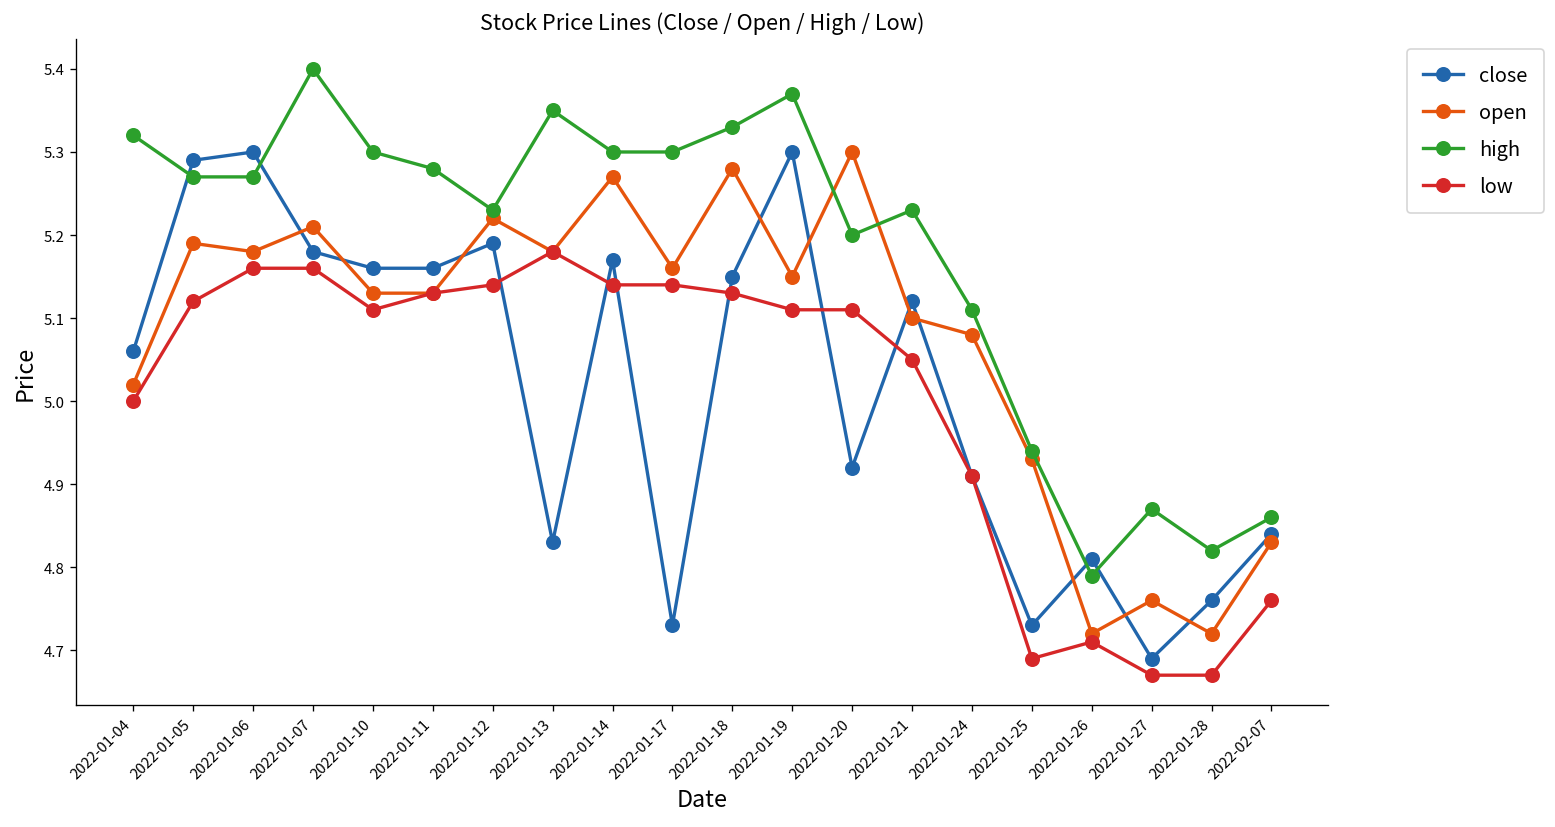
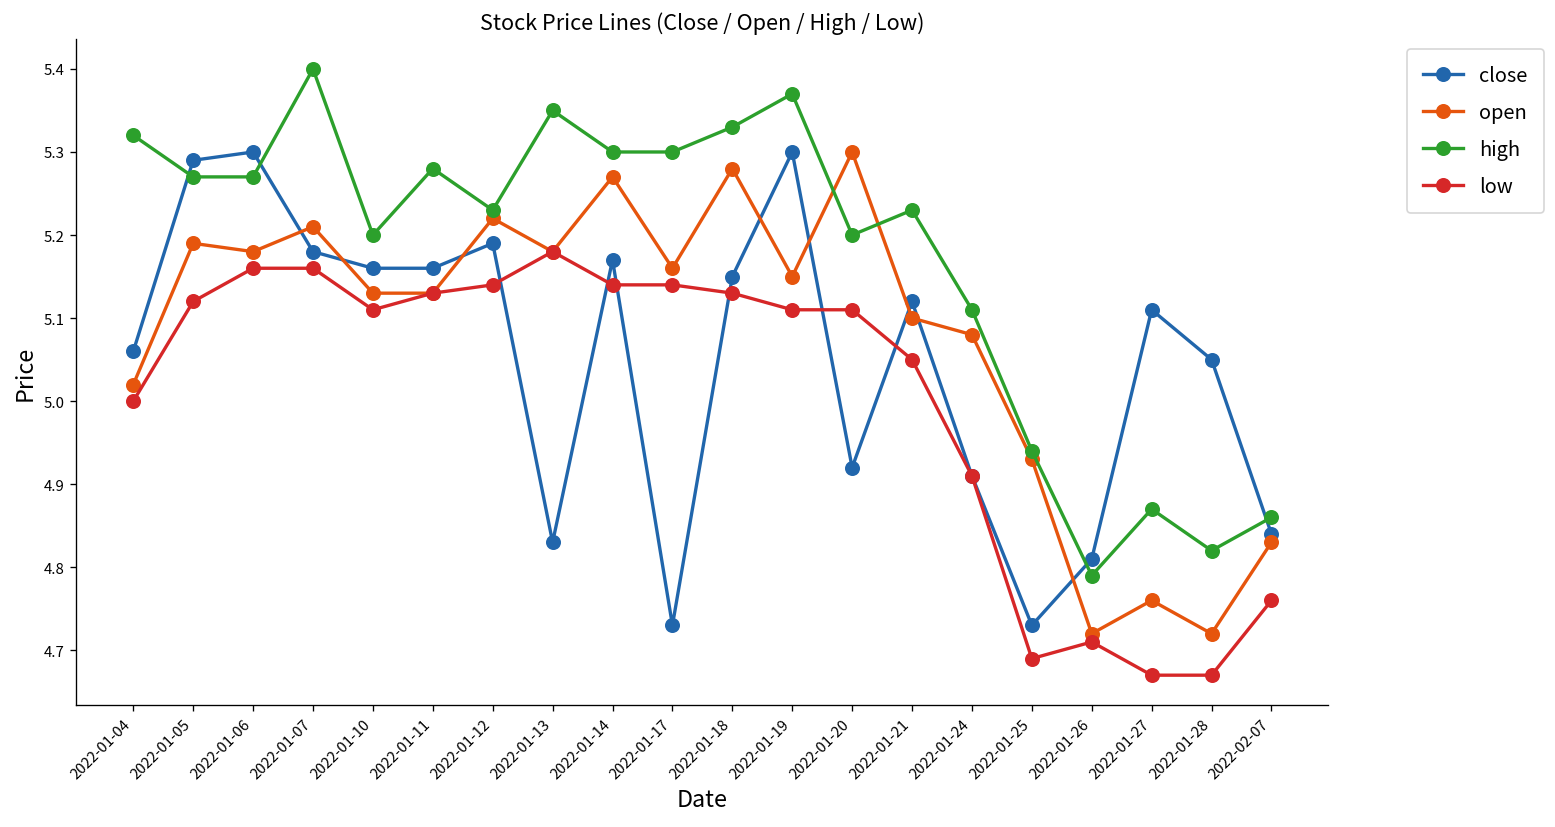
high, 2022-01-10: 5.3 -> 5.2
close, 2022-01-27: 4.69 -> 5.11
close, 2022-01-28: 4.76 -> 5.05
